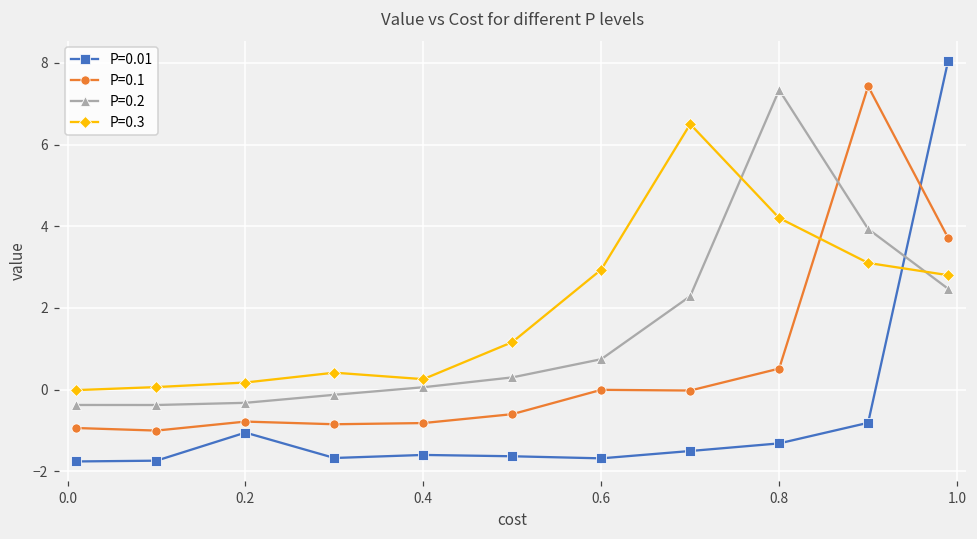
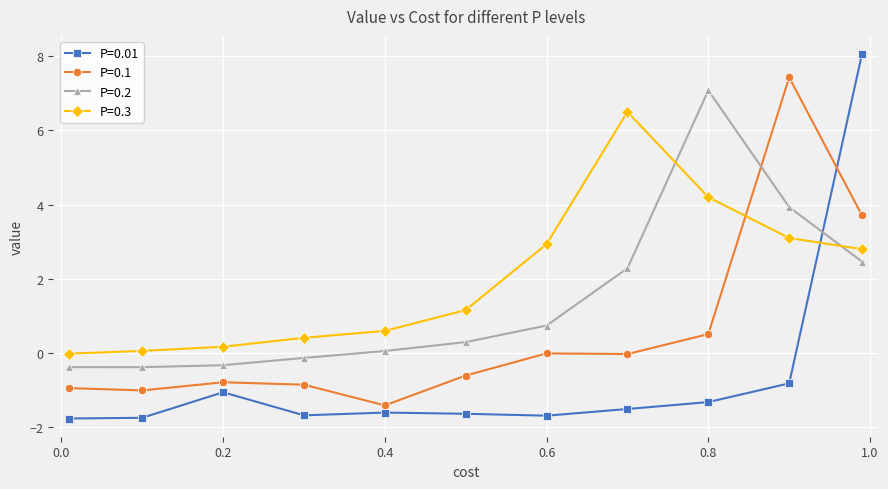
P=0.1, 0.4: -0.8 -> -1.4
P=0.3, 0.4: 0.3 -> 0.6
P=0.2, 0.8: 7.3 -> 7.1
